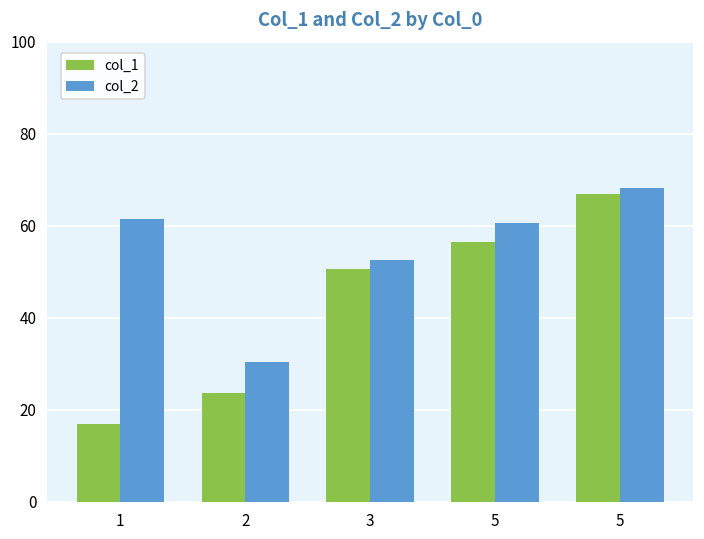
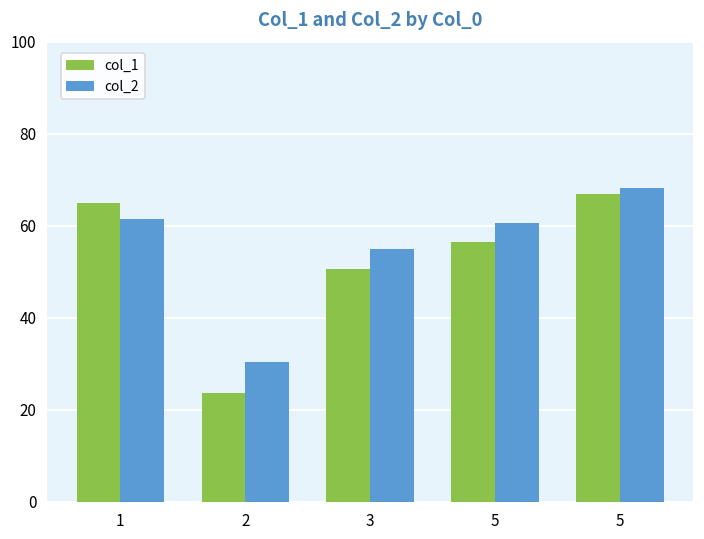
col_1, 1: 17 -> 65
col_2, 3: 52 -> 55
